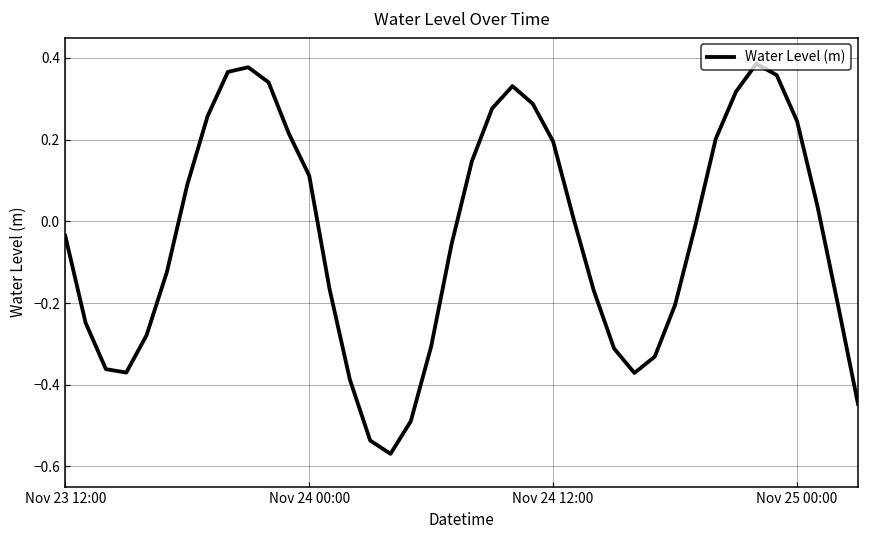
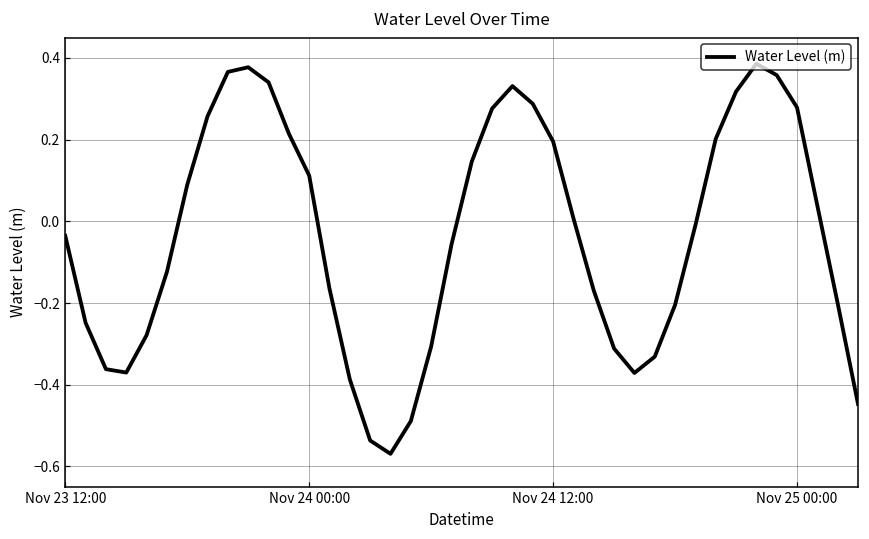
Nov 25 00:00: 0.25 -> 0.28
